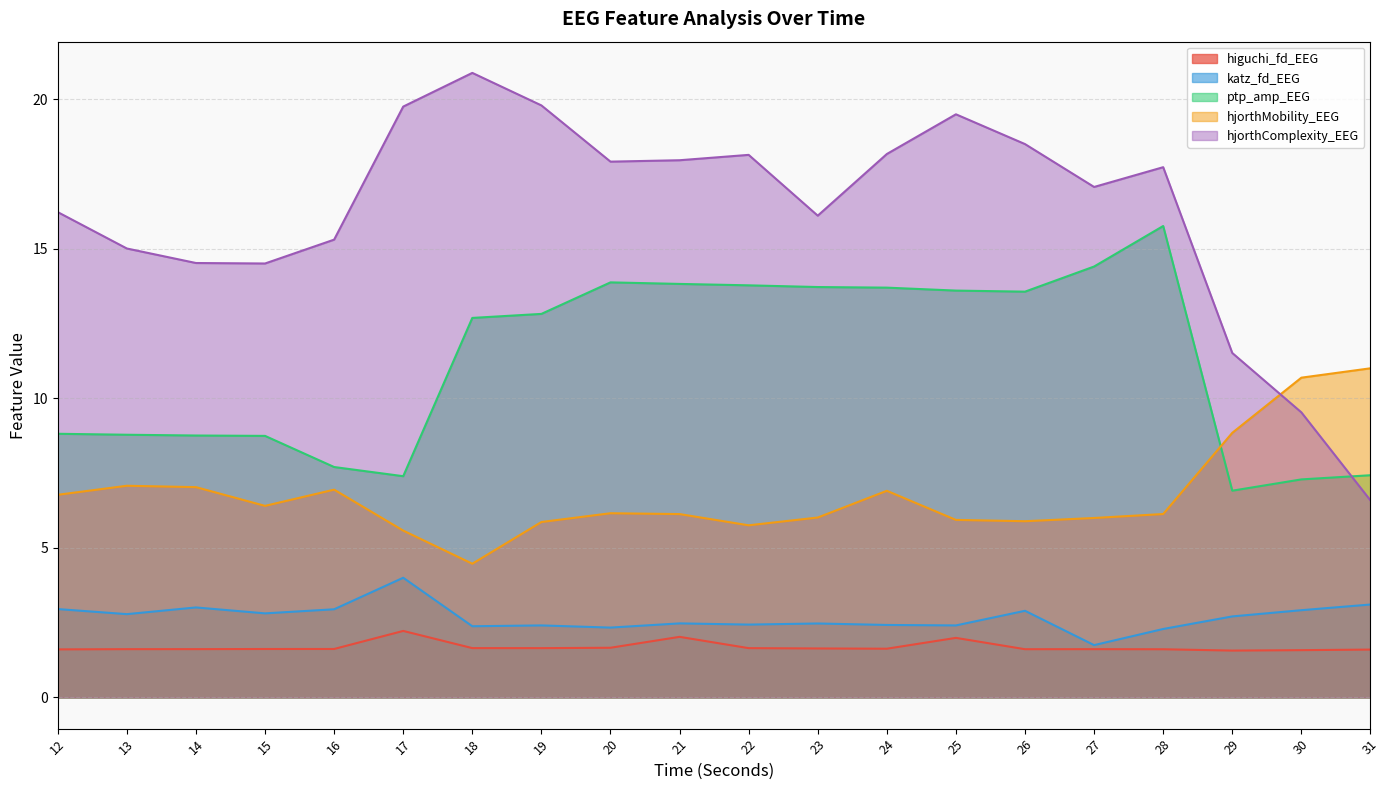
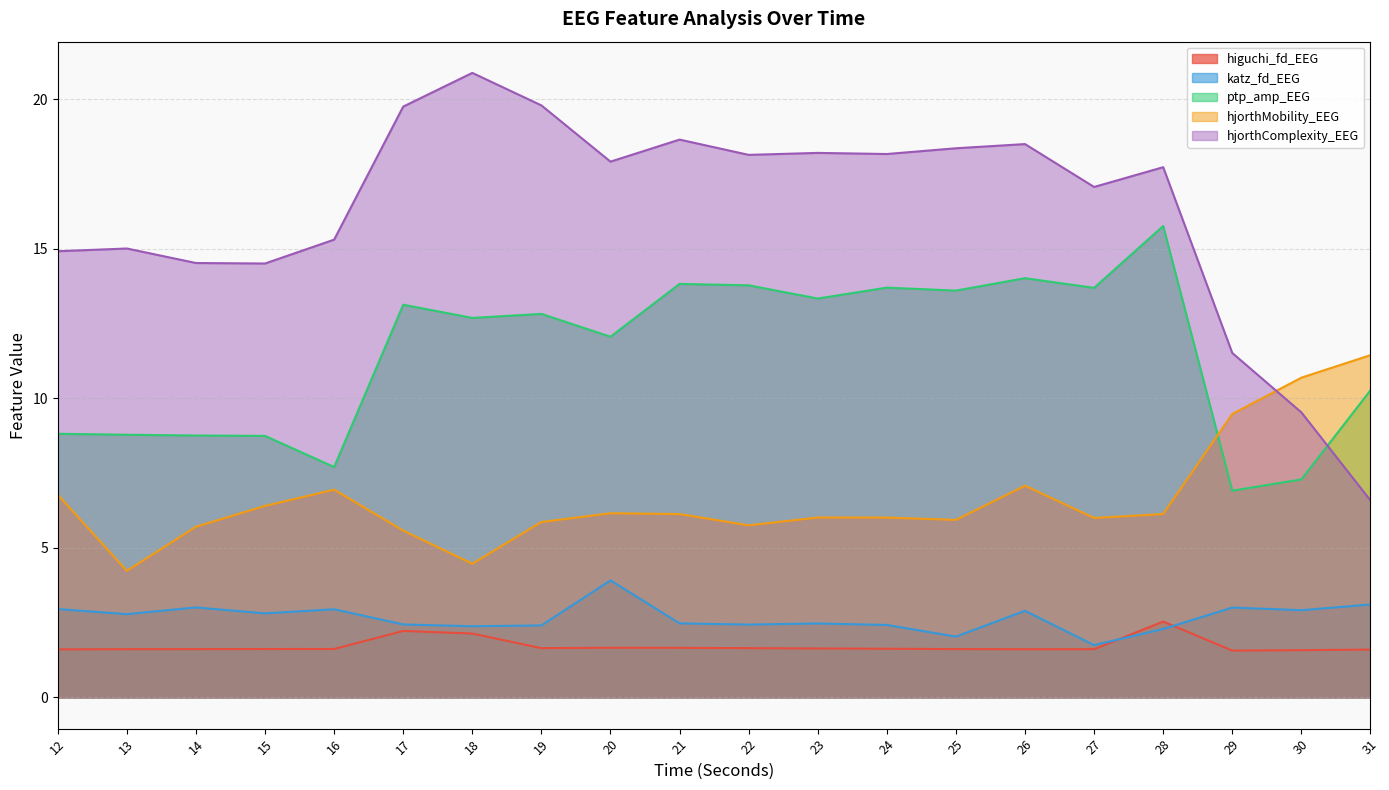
hjorthComplexity_EEG, 12: 16.2 -> 14.9
hjorthMobility_EEG, 13: 7.1 -> 4.2
hjorthMobility_EEG, 14: 7.0 -> 5.7
katz_fd_EEG, 17: 4.0 -> 2.4
ptp_amp_EEG, 17: 7.4 -> 13.1
higuchi_fd_EEG, 18: 1.6 -> 2.1
katz_fd_EEG, 20: 2.3 -> 3.9
ptp_amp_EEG, 20: 13.9 -> 12.1
higuchi_fd_EEG, 21: 2.0 -> 1.7
hjorthComplexity_EEG, 21: 18.0 -> 18.6
ptp_amp_EEG, 23: 13.7 -> 13.3
hjorthComplexity_EEG, 23: 16.1 -> 18.2
hjorthMobility_EEG, 24: 6.9 -> 6.0
higuchi_fd_EEG, 25: 2.0 -> 1.6
katz_fd_EEG, 25: 2.4 -> 2.0
hjorthComplexity_EEG, 25: 19.5 -> 18.4
ptp_amp_EEG, 26: 13.6 -> 14.0
hjorthMobility_EEG, 26: 5.9 -> 7.1
ptp_amp_EEG, 27: 14.4 -> 13.7
higuchi_fd_EEG, 28: 1.6 -> 2.5
katz_fd_EEG, 29: 2.7 -> 3.0
hjorthMobility_EEG, 29: 8.8 -> 9.5
ptp_amp_EEG, 31: 7.4 -> 10.3
hjorthMobility_EEG, 31: 11.0 -> 11.4
